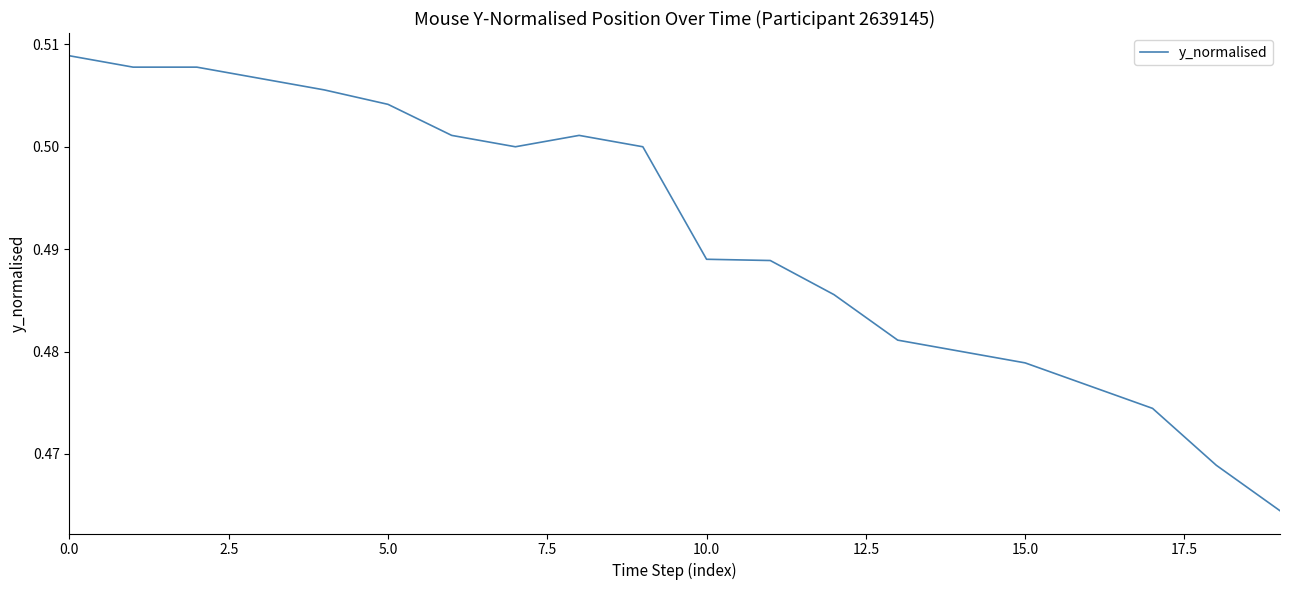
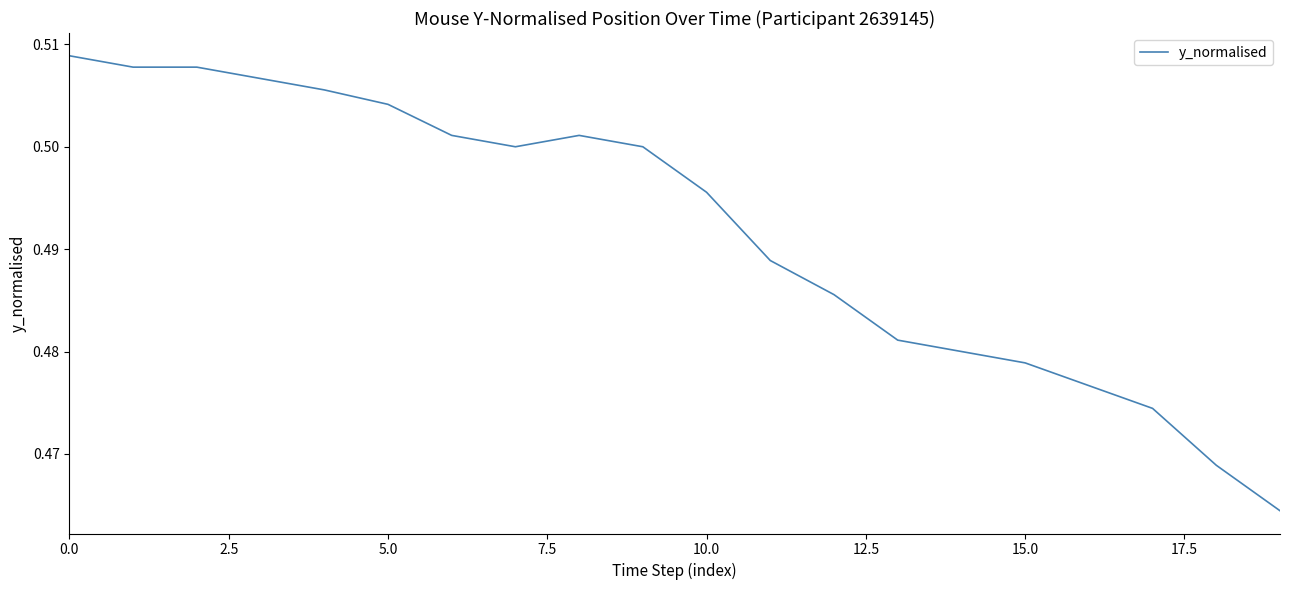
10.0: 0.4890 -> 0.4956
